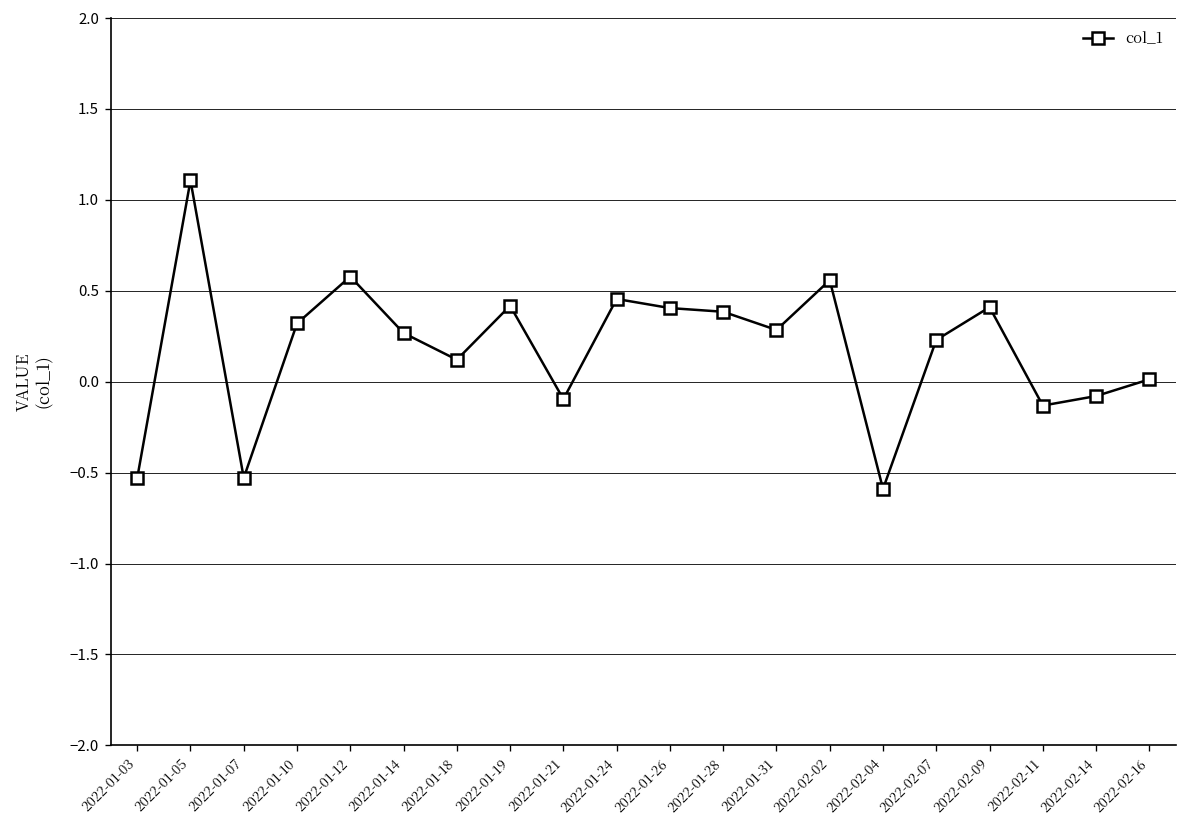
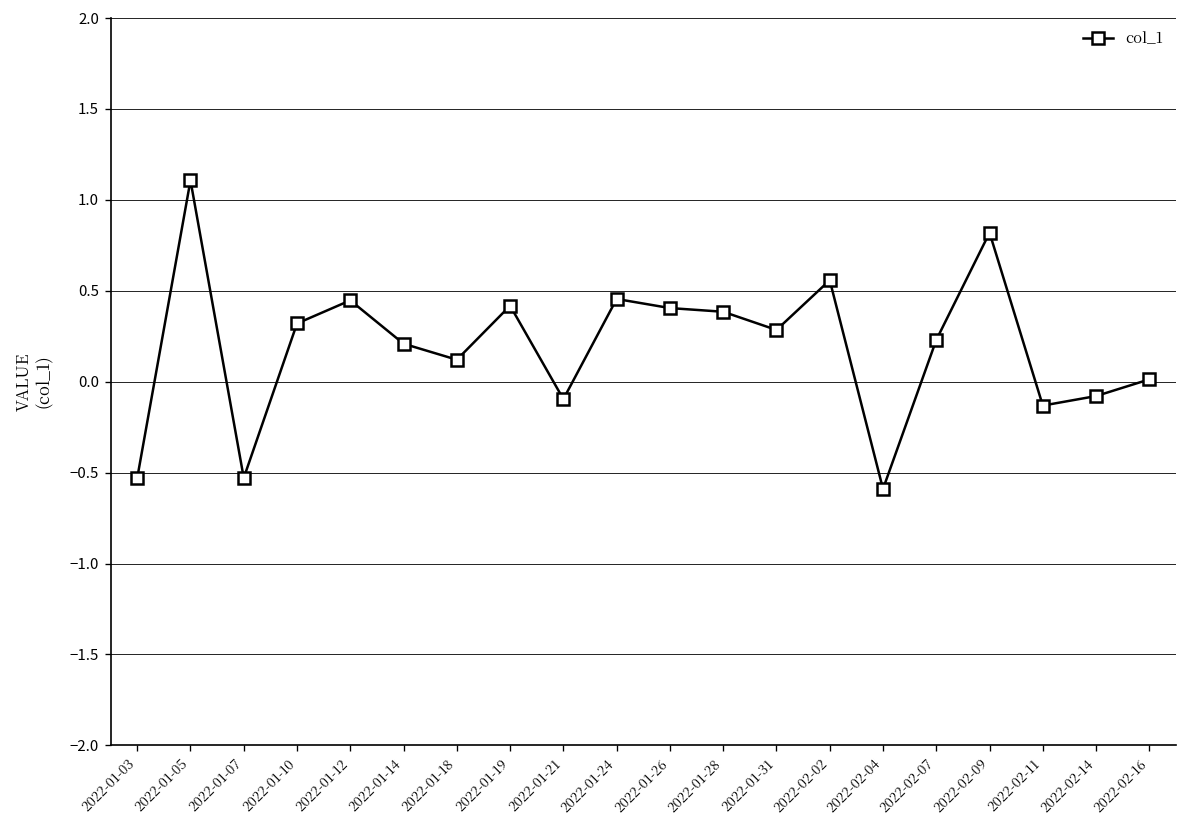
2022-01-12: 0.58 -> 0.45
2022-01-14: 0.27 -> 0.21
2022-02-09: 0.41 -> 0.82
